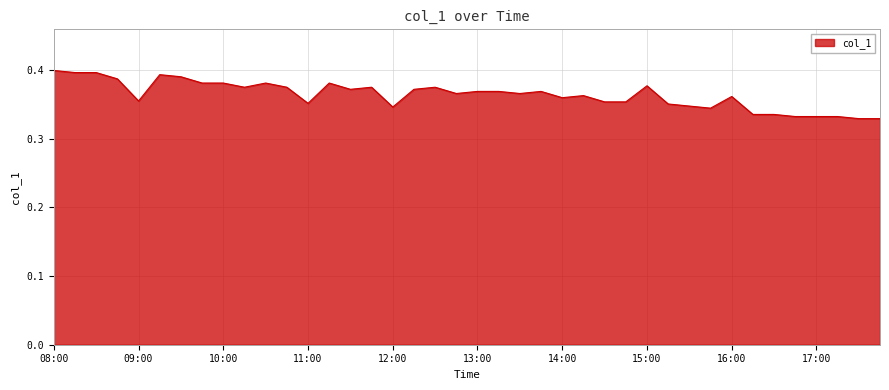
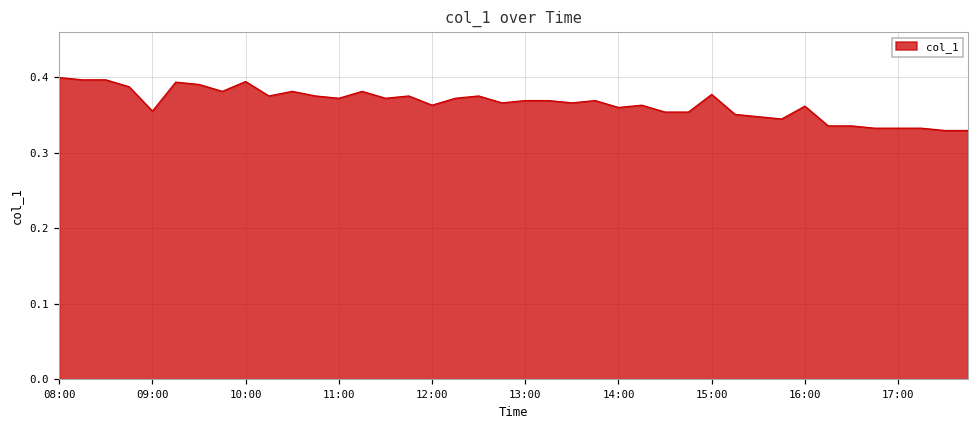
10:00: 0.38 -> 0.39
11:00: 0.35 -> 0.37
12:00: 0.35 -> 0.36
